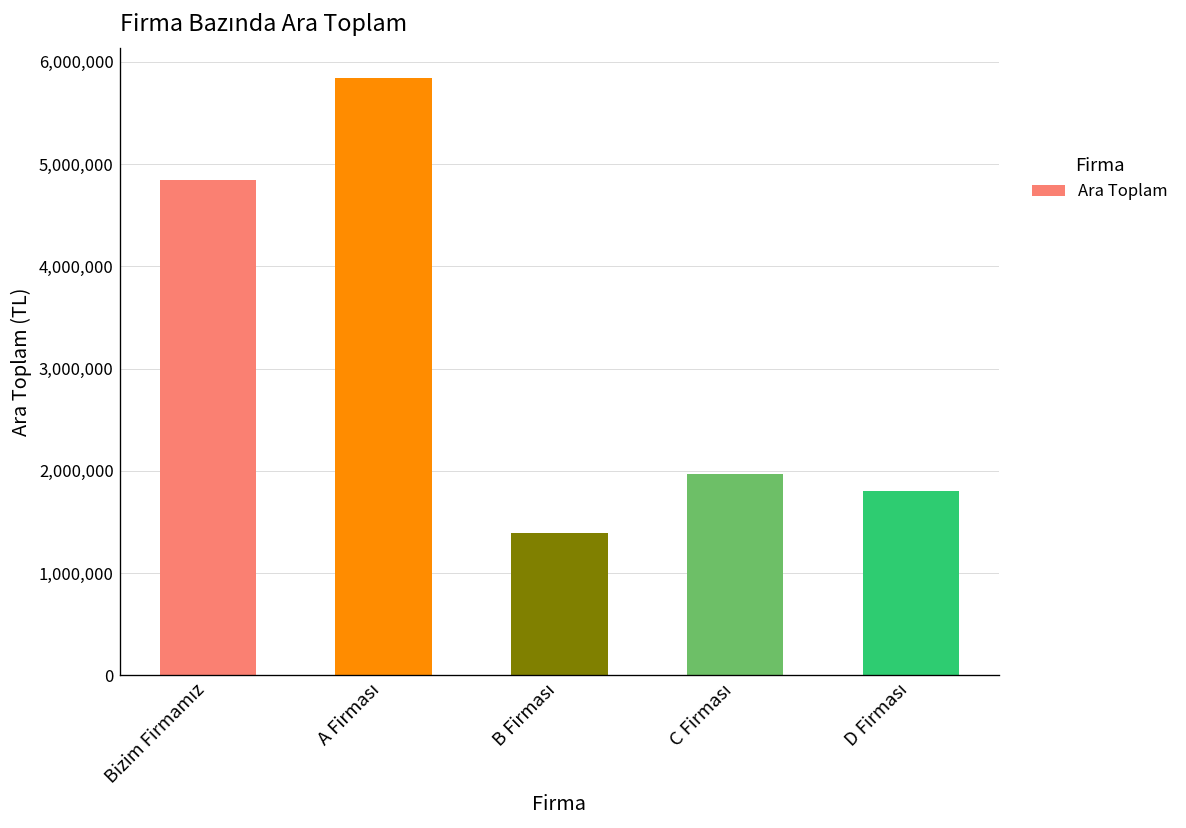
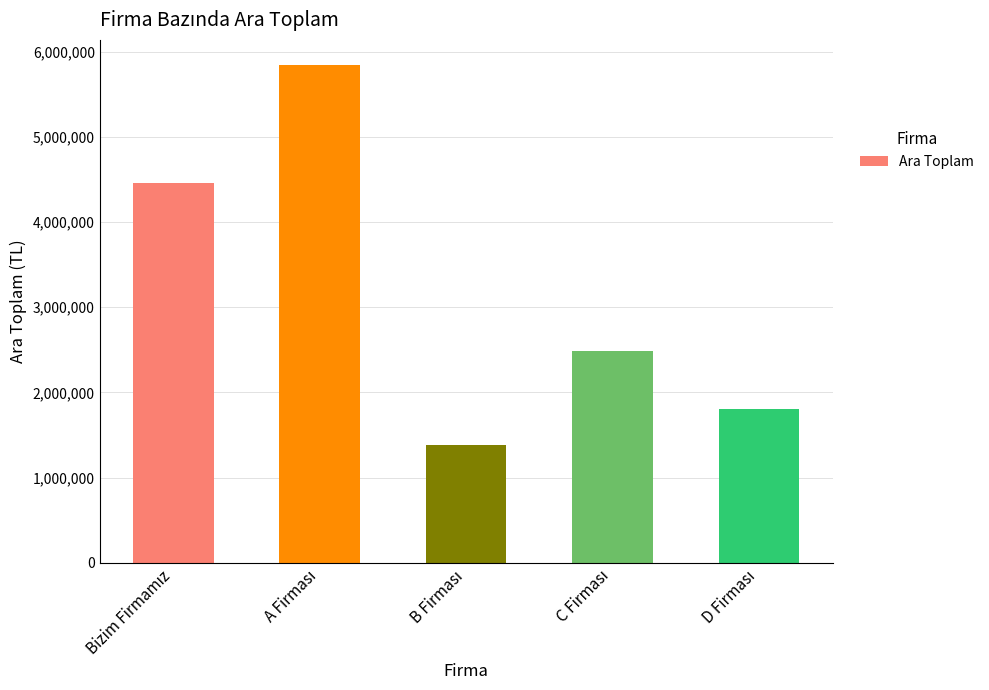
Bizim Firmamız: 4,800,000 -> 4,500,000
C Firması: 2,000,000 -> 2,500,000
